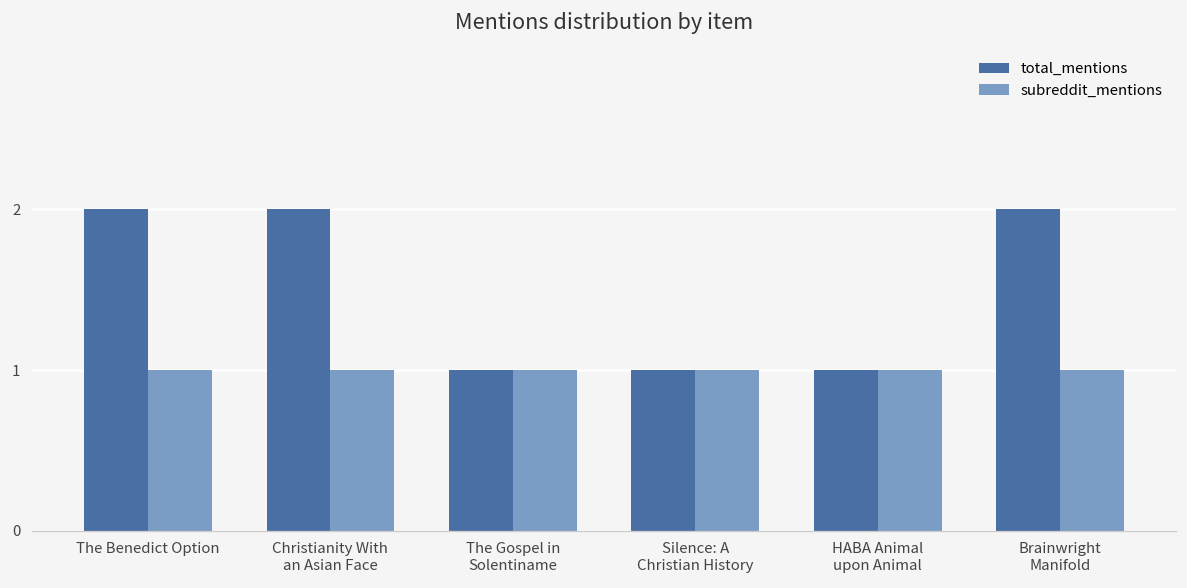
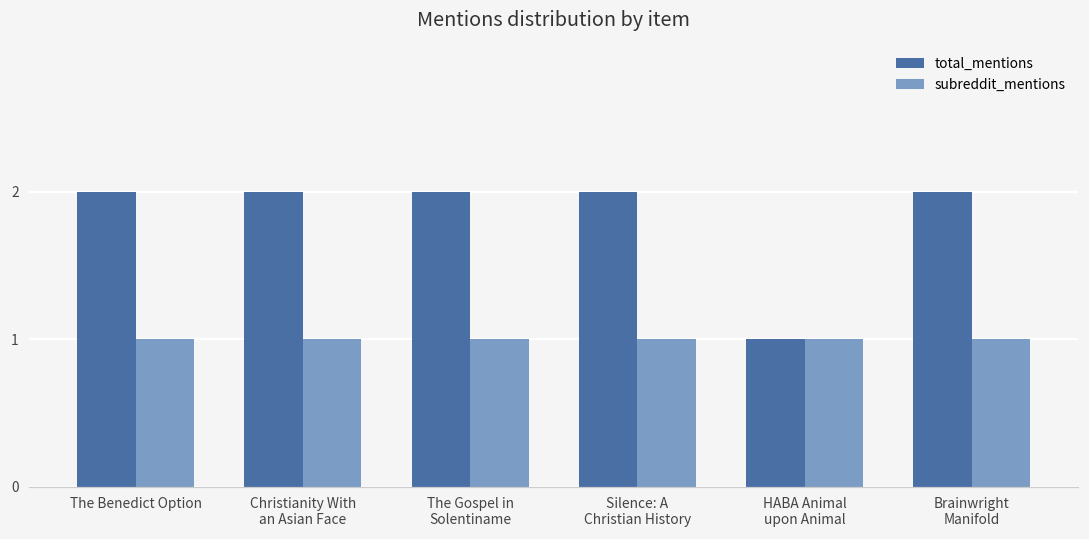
total_mentions, The Gospel in Solentiname: 1 -> 2
total_mentions, Silence: A Christian History: 1 -> 2
